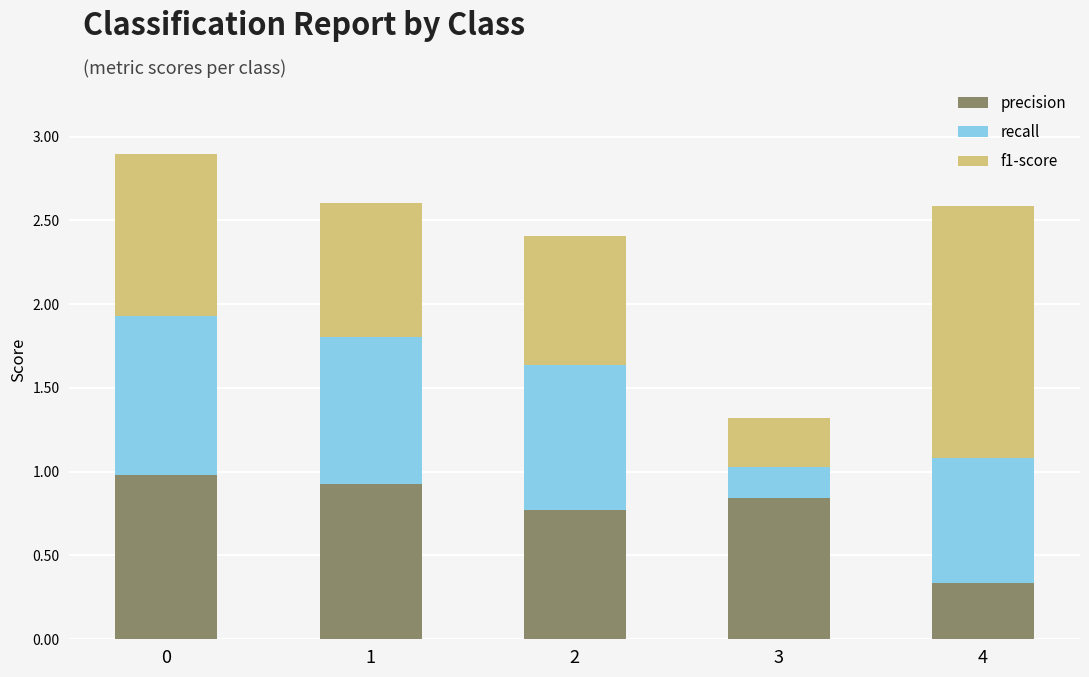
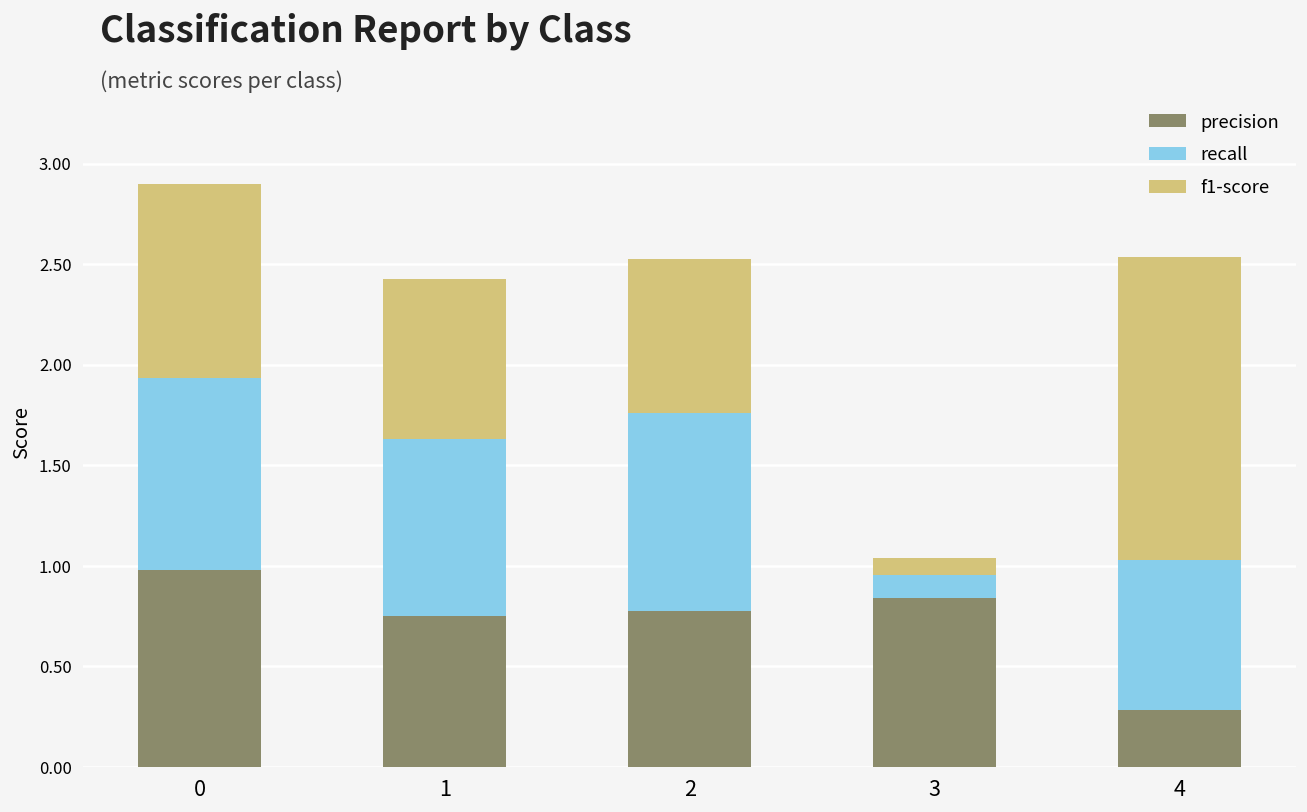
precision, 1: 0.93 -> 0.75
recall, 2: 0.86 -> 0.98
recall, 3: 0.19 -> 0.11
f1-score, 3: 0.29 -> 0.09
precision, 4: 0.33 -> 0.28
